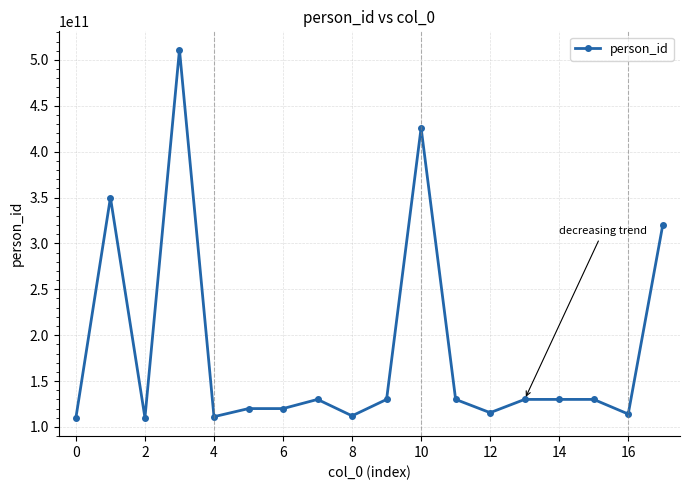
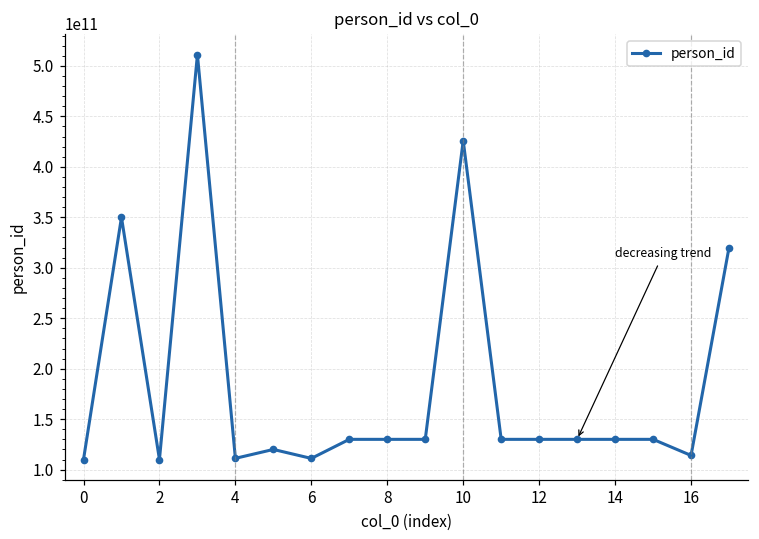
6: 120000000000 -> 110000000000
8: 110000000000 -> 130000000000
12: 120000000000 -> 130000000000
